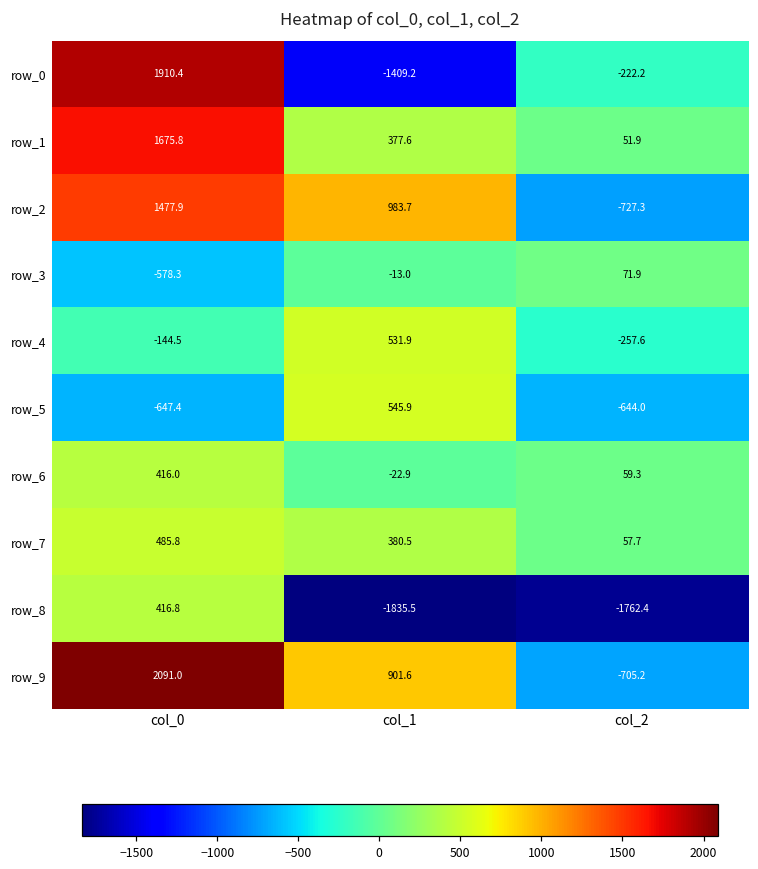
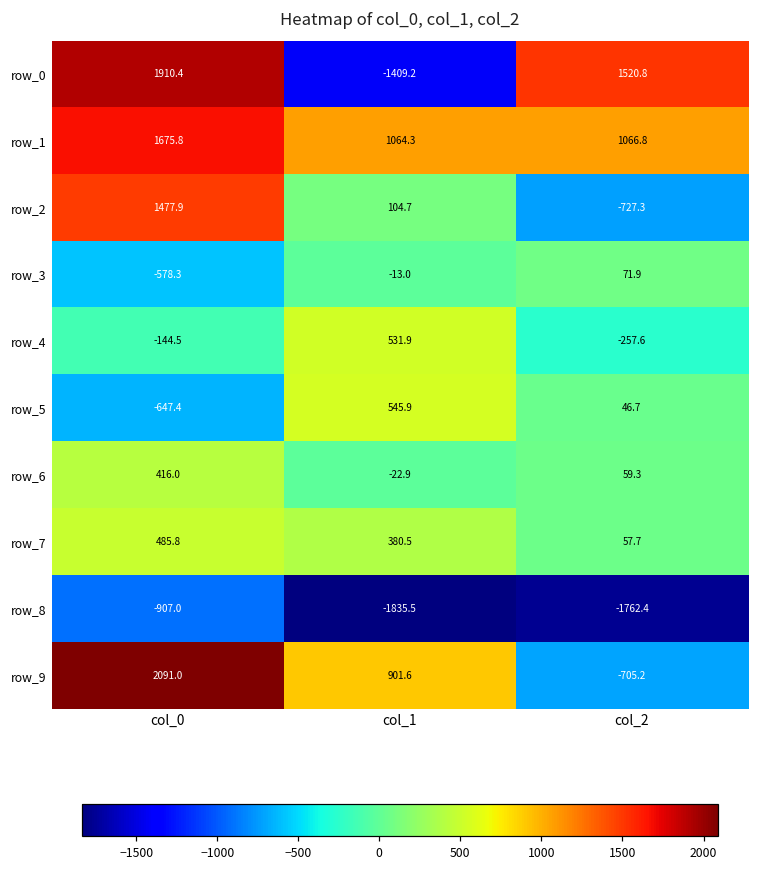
row_0, col_2: -222.2 -> 1520.8
row_1, col_1: 377.6 -> 1064.3
row_1, col_2: 51.9 -> 1066.8
row_2, col_1: 983.7 -> 104.7
row_5, col_2: -644.0 -> 46.7
row_8, col_0: 416.8 -> -907.0
